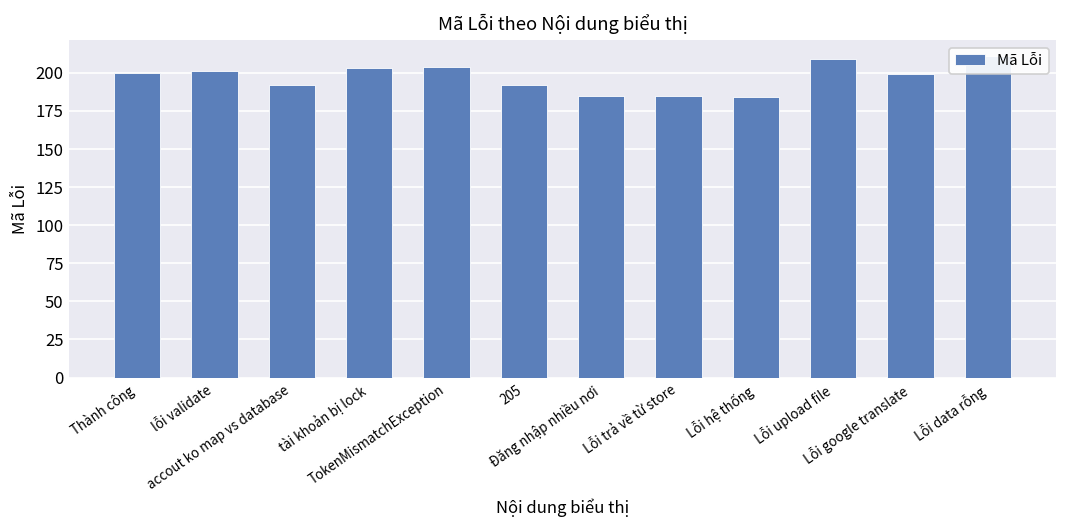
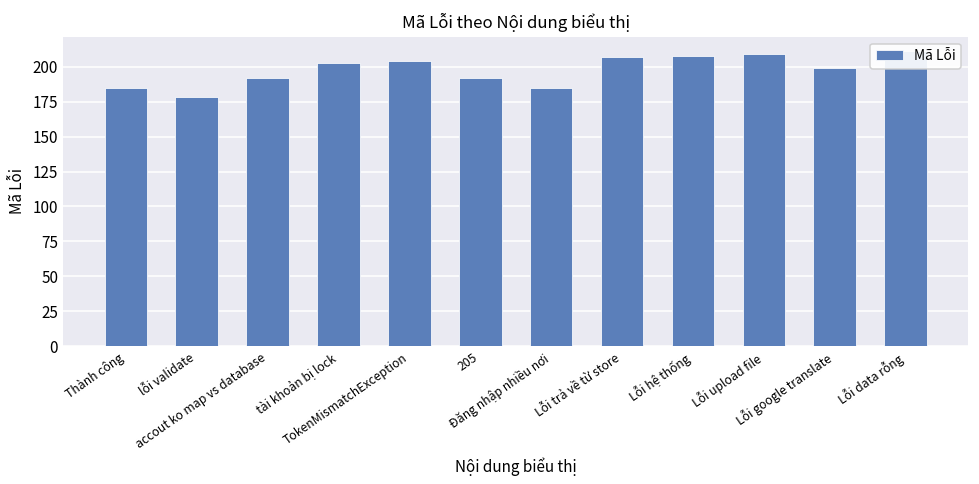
Thành công: 200 -> 185
lỗi validate: 201 -> 178
Lỗi trả về từ store: 185 -> 207
Lỗi hệ thống: 184 -> 208
